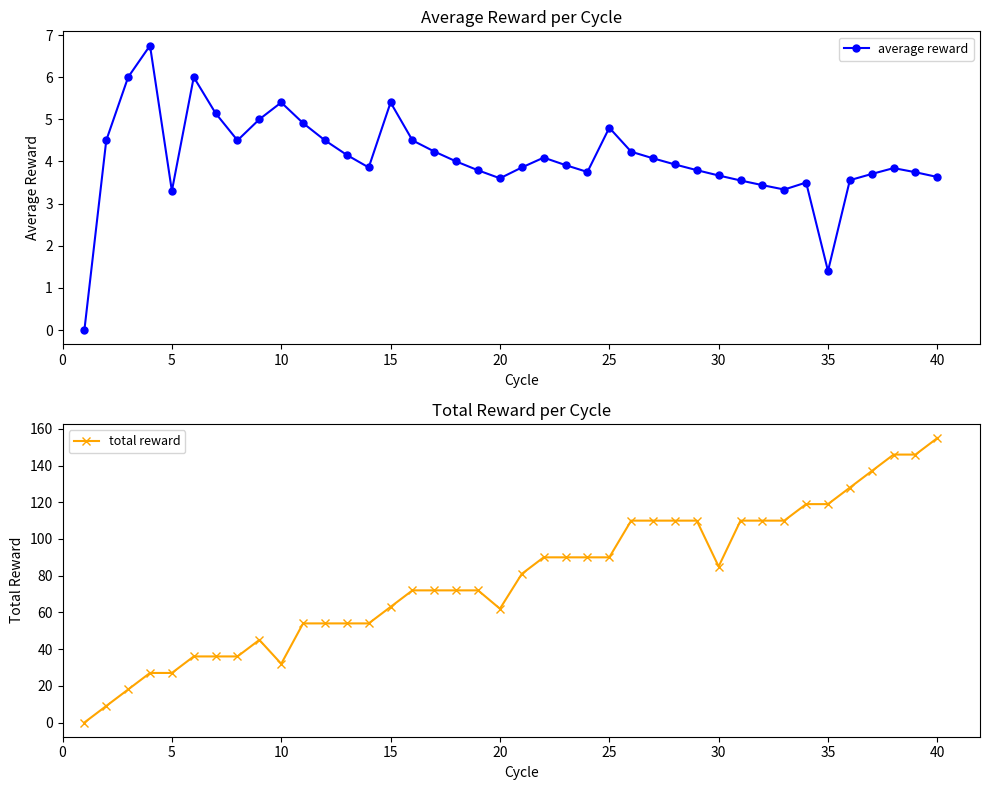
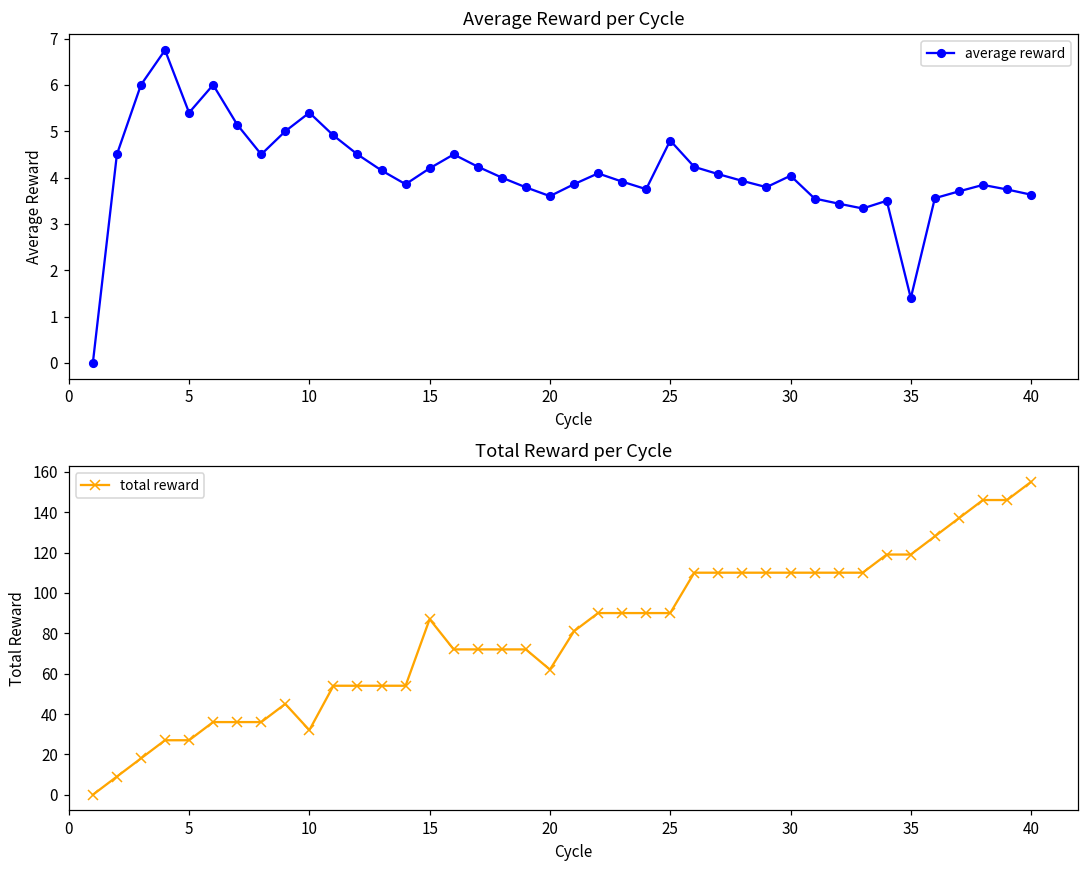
Average Reward per Cycle, 5: 3.3 -> 5.4
Average Reward per Cycle, 15: 5.4 -> 4.2
Average Reward per Cycle, 30: 3.7 -> 4.0
Total Reward per Cycle, 15: 63 -> 87
Total Reward per Cycle, 30: 85 -> 110
